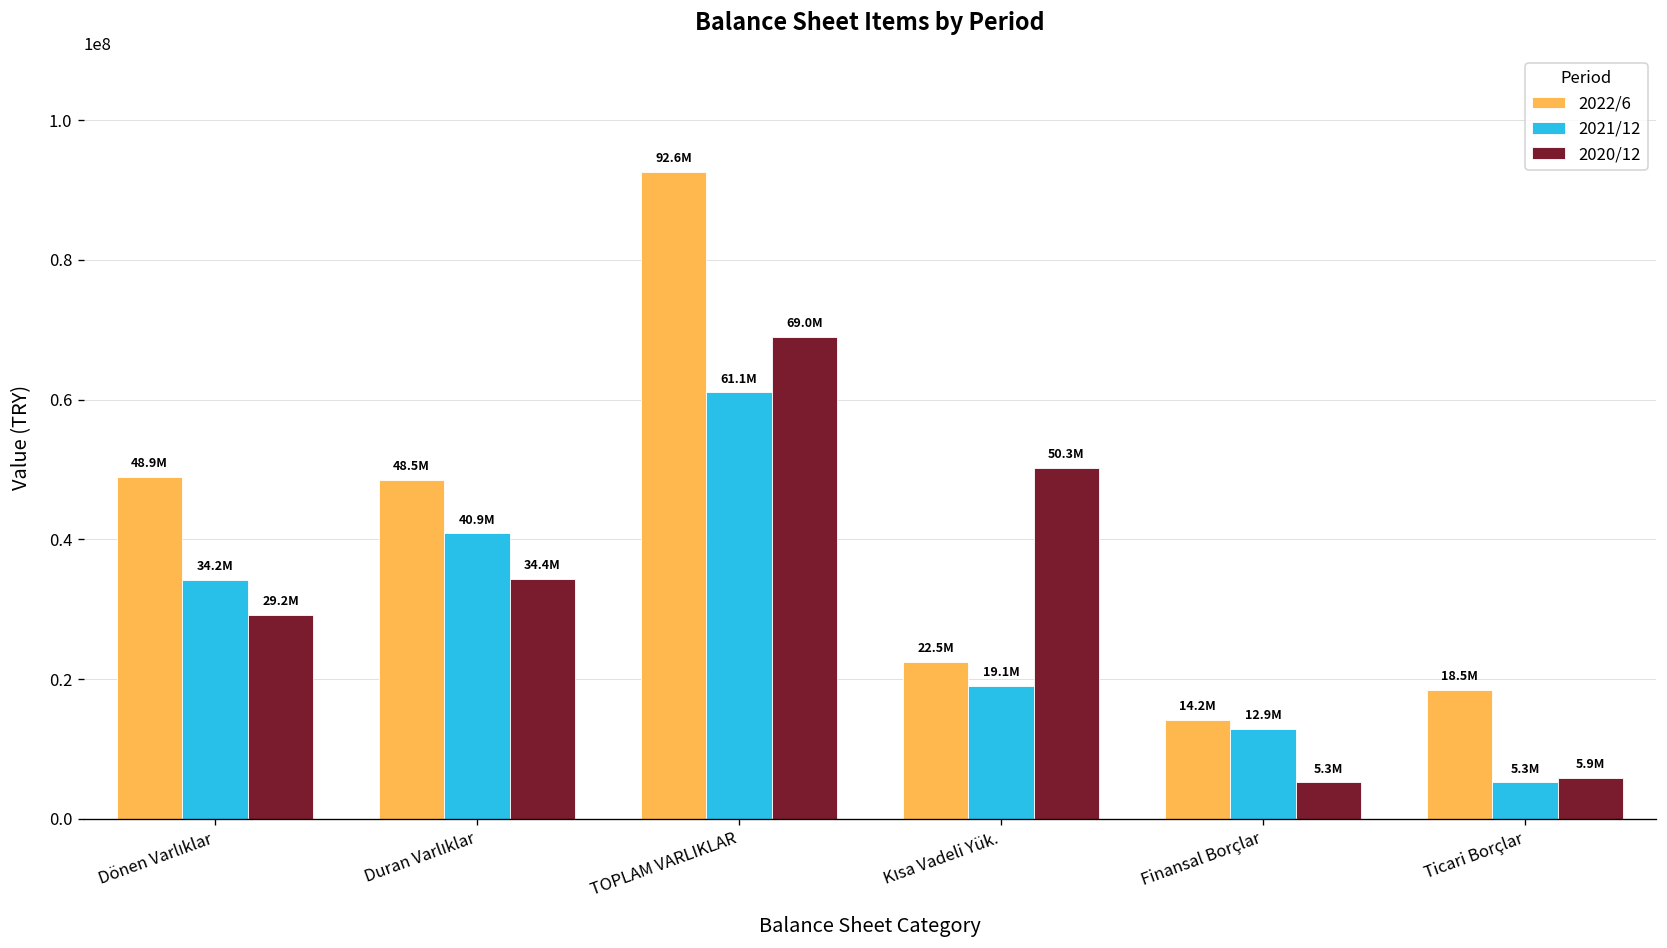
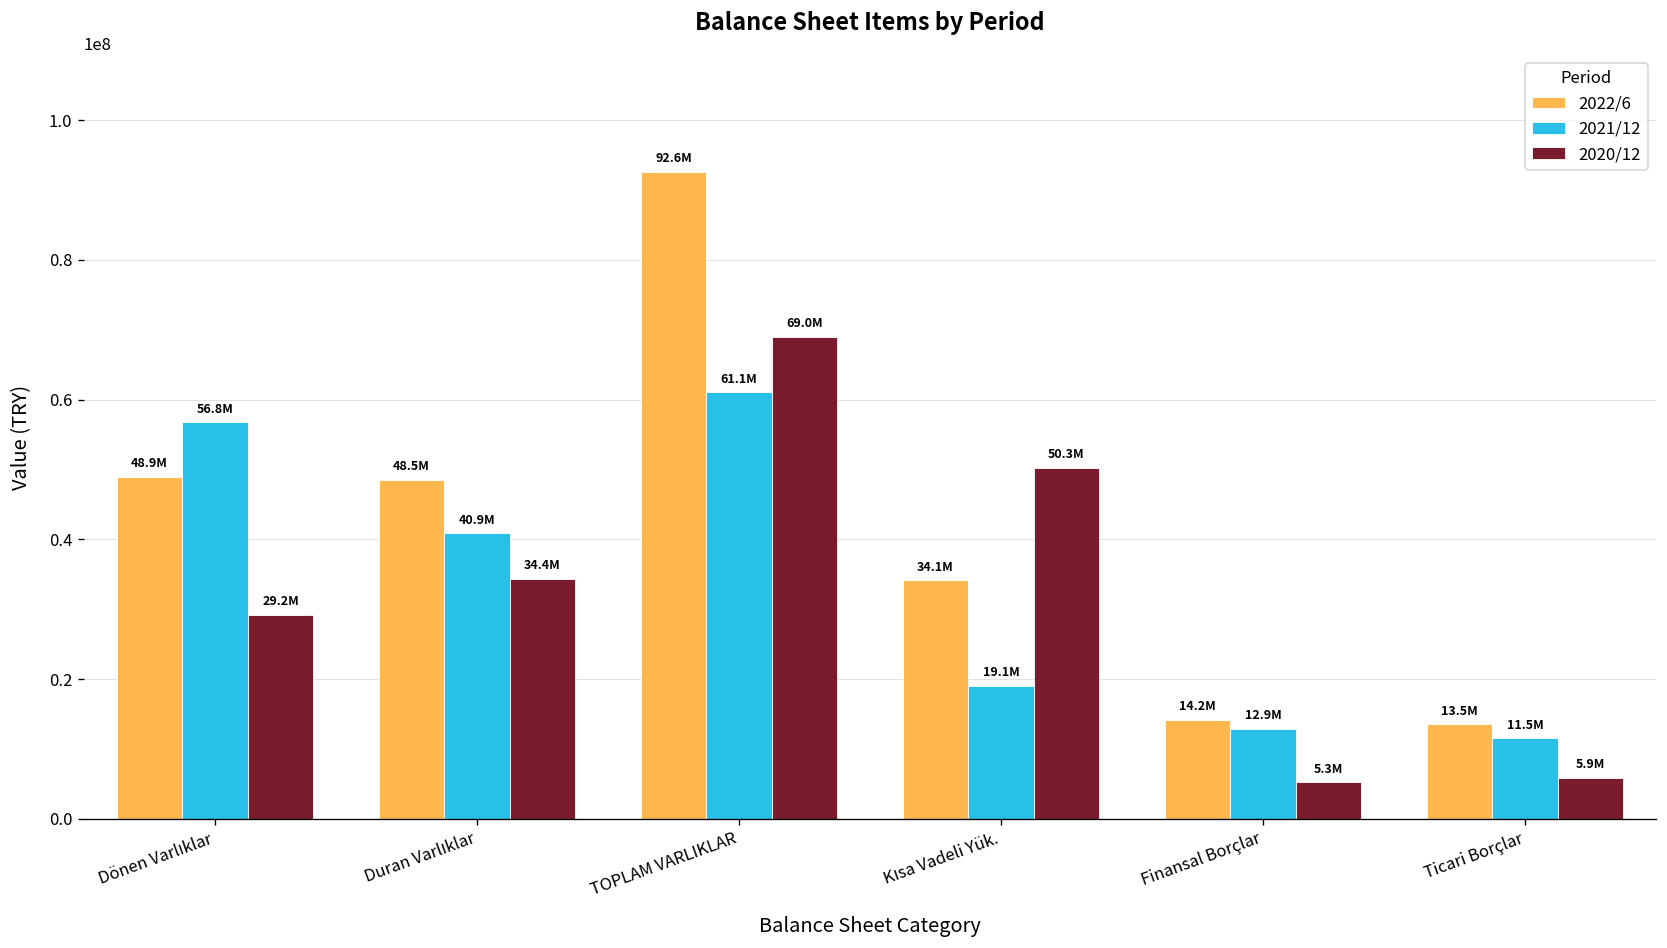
2021/12, Dönen Varlıklar: 34.2M -> 56.8M
2022/6, Kısa Vadeli Yük.: 22.5M -> 34.1M
2022/6, Ticari Borçlar: 18.5M -> 13.5M
2021/12, Ticari Borçlar: 5.3M -> 11.5M
